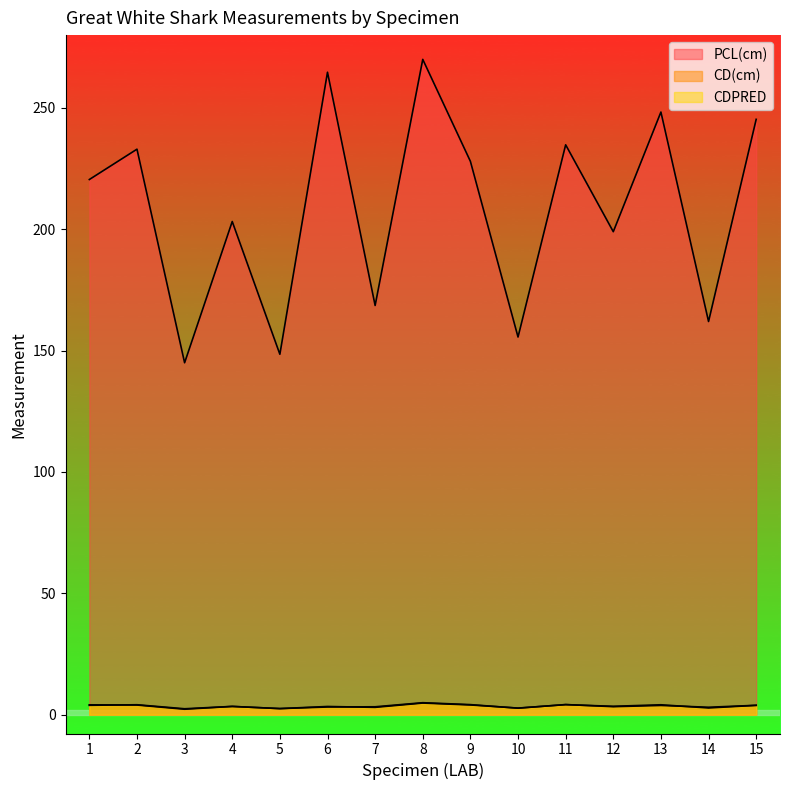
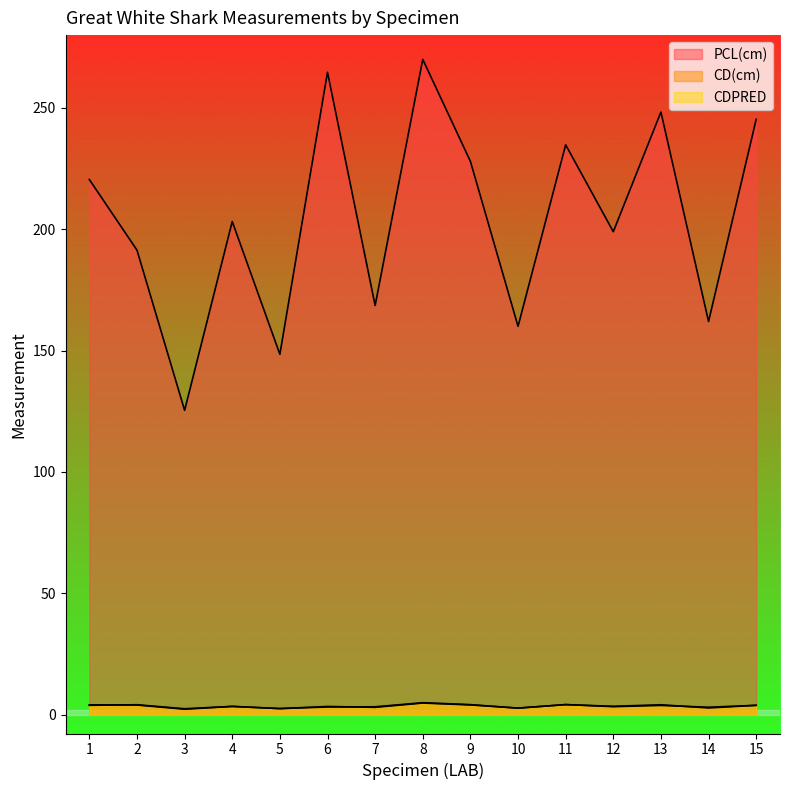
PCL(cm), 2: 233 -> 191
PCL(cm), 3: 145 -> 125
PCL(cm), 10: 156 -> 160
